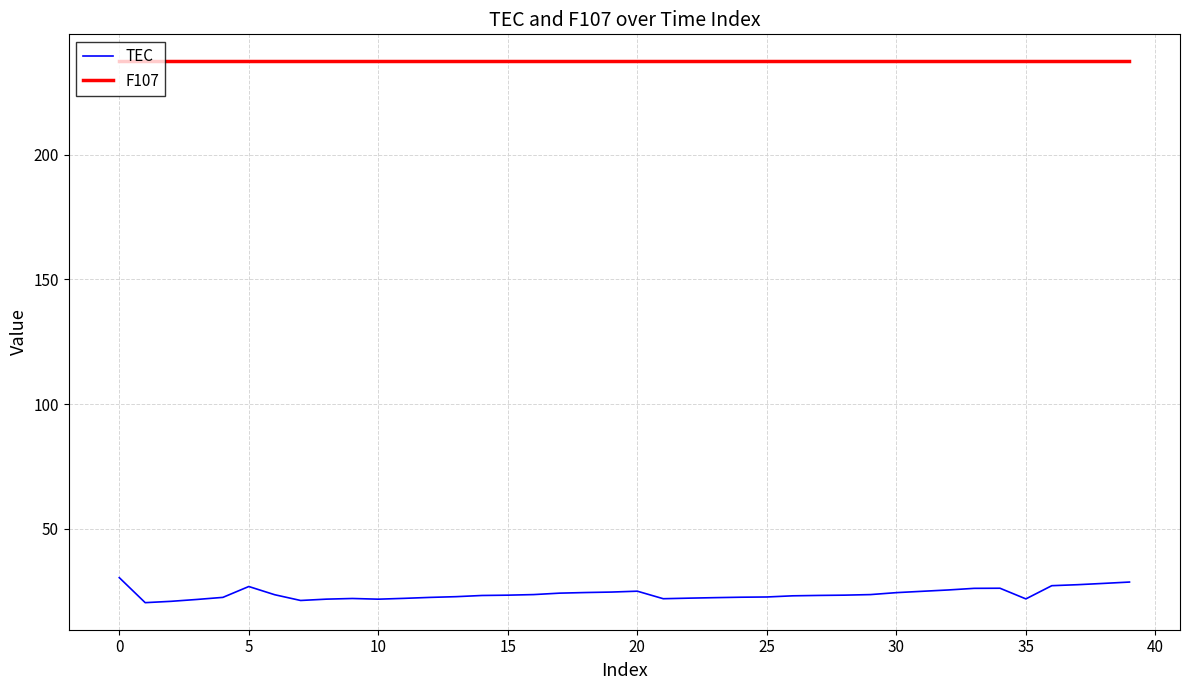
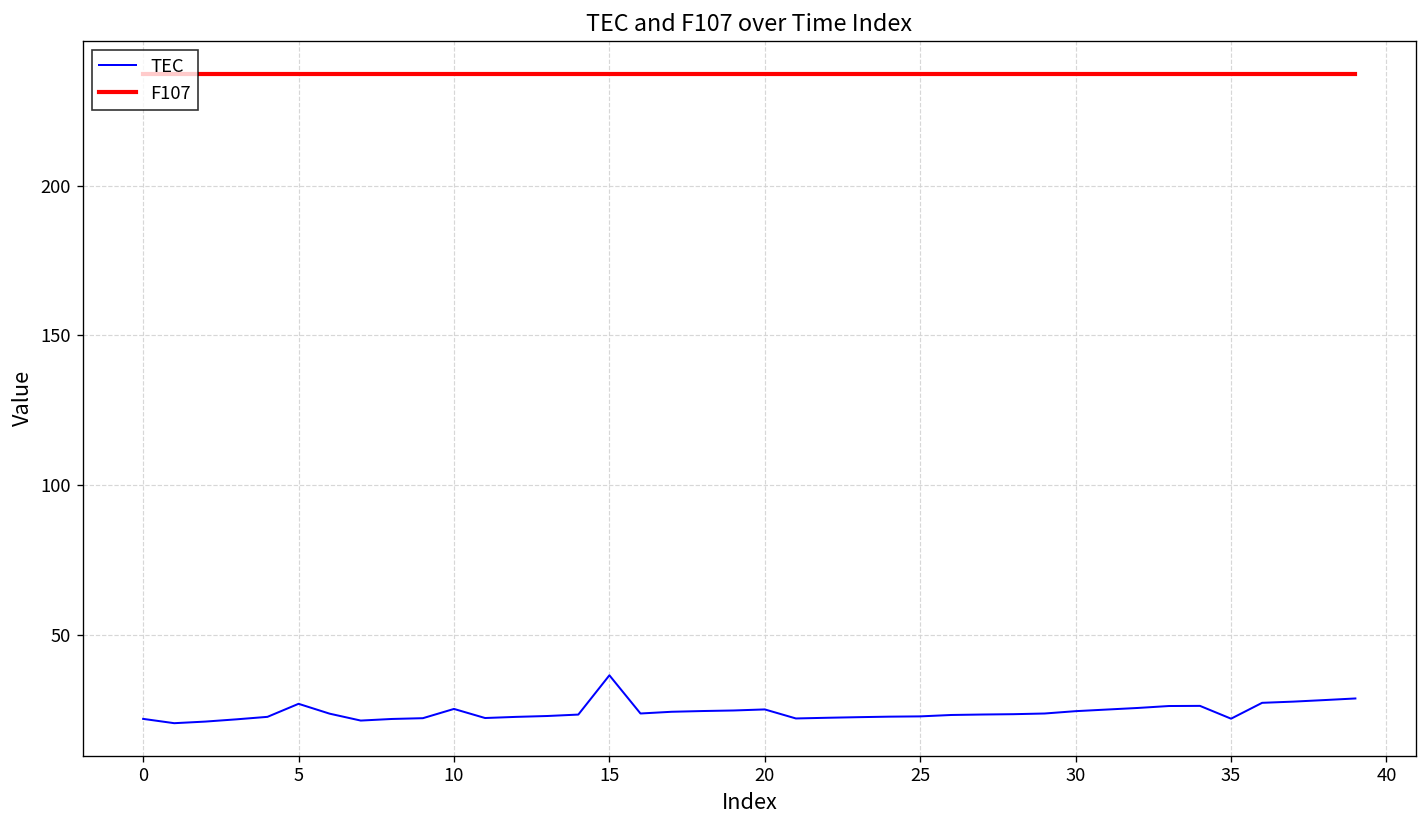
TEC, 0: 30 -> 22
TEC, 10: 22 -> 25
TEC, 15: 23 -> 36
